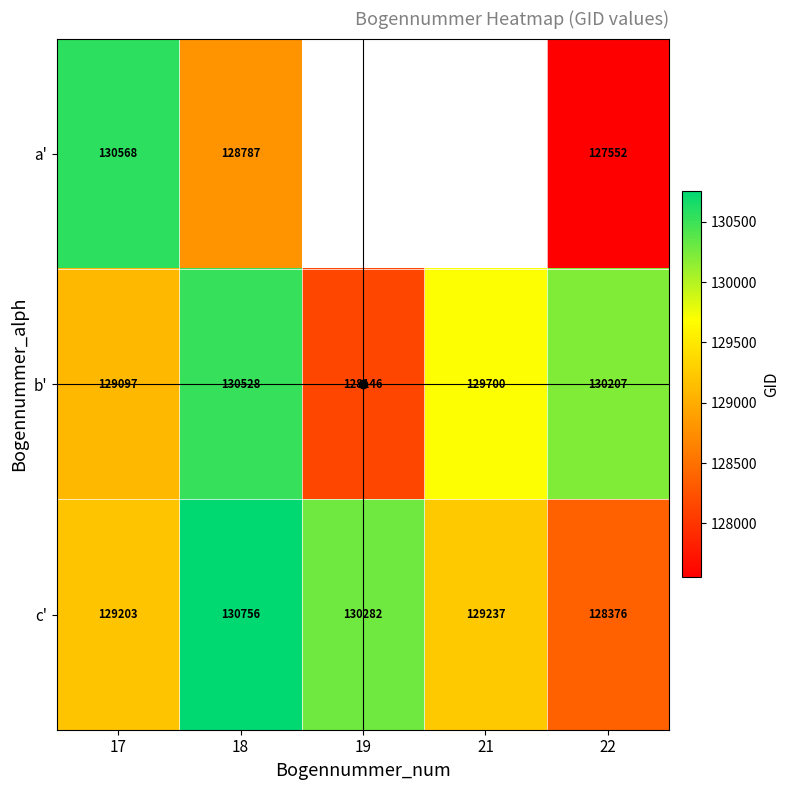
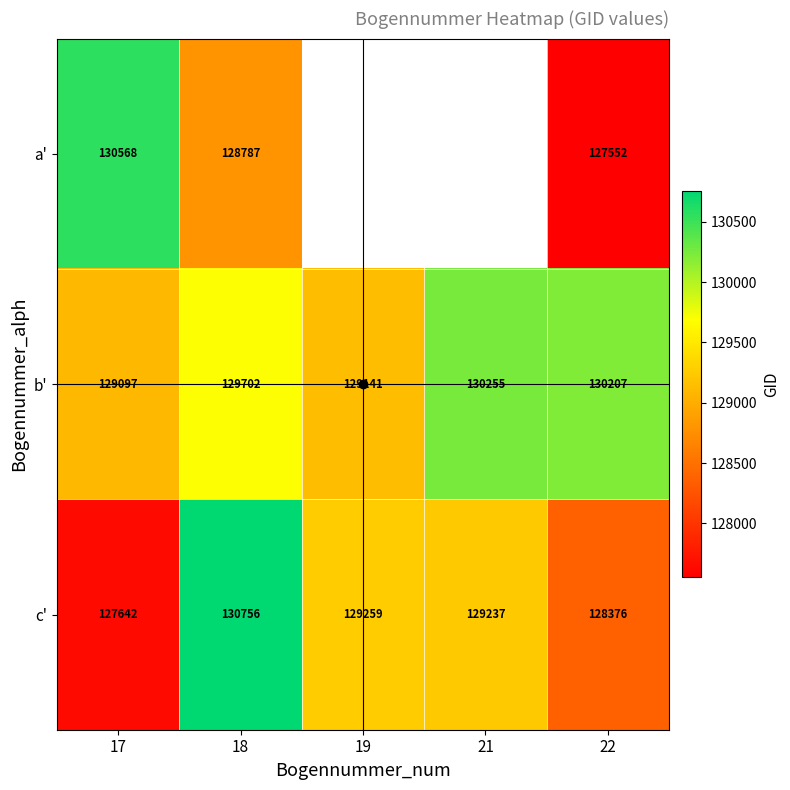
b', 18: 130528 -> 129702
b', 19: 128146 -> 129141
b', 21: 129700 -> 130255
c', 17: 129203 -> 127642
c', 19: 130282 -> 129259
